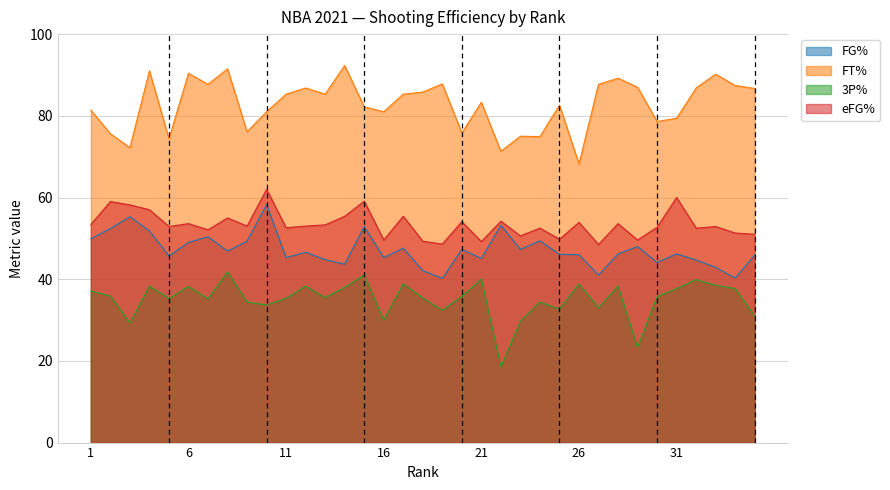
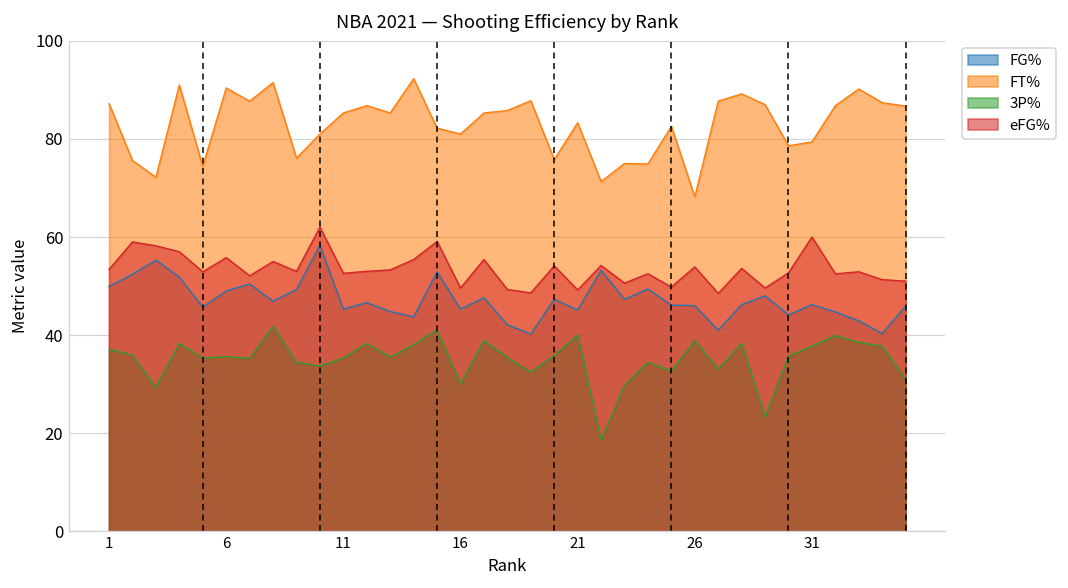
FT%, 1: 81 -> 87
3P%, 6: 38 -> 36
eFG%, 6: 54 -> 56
